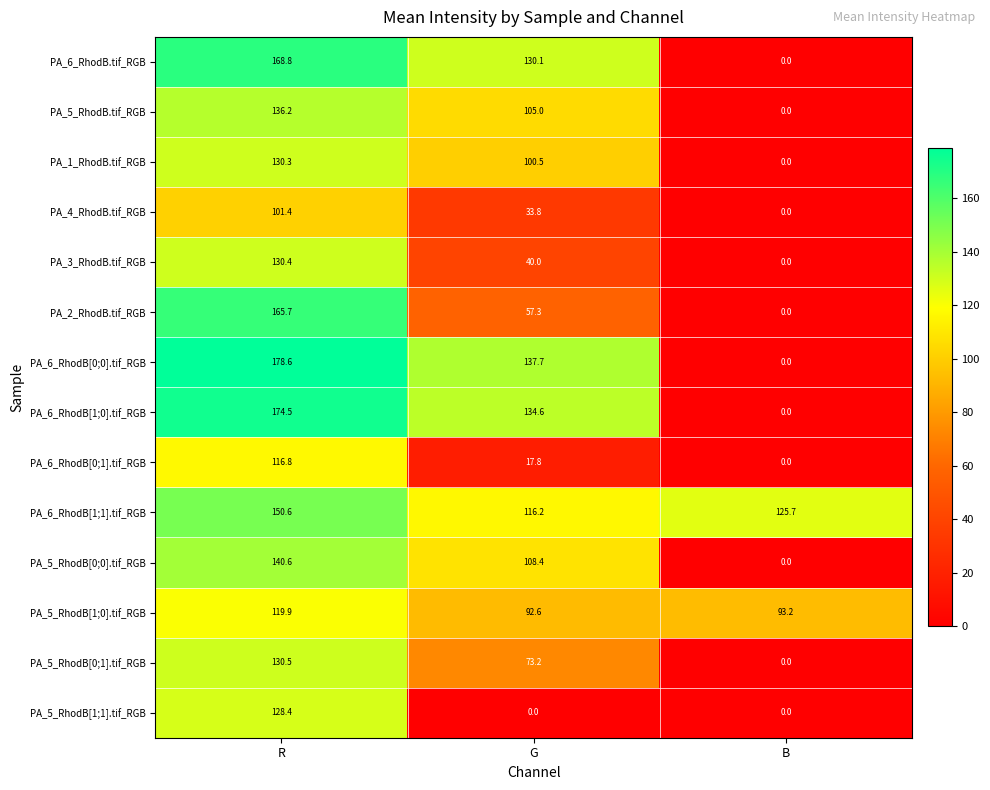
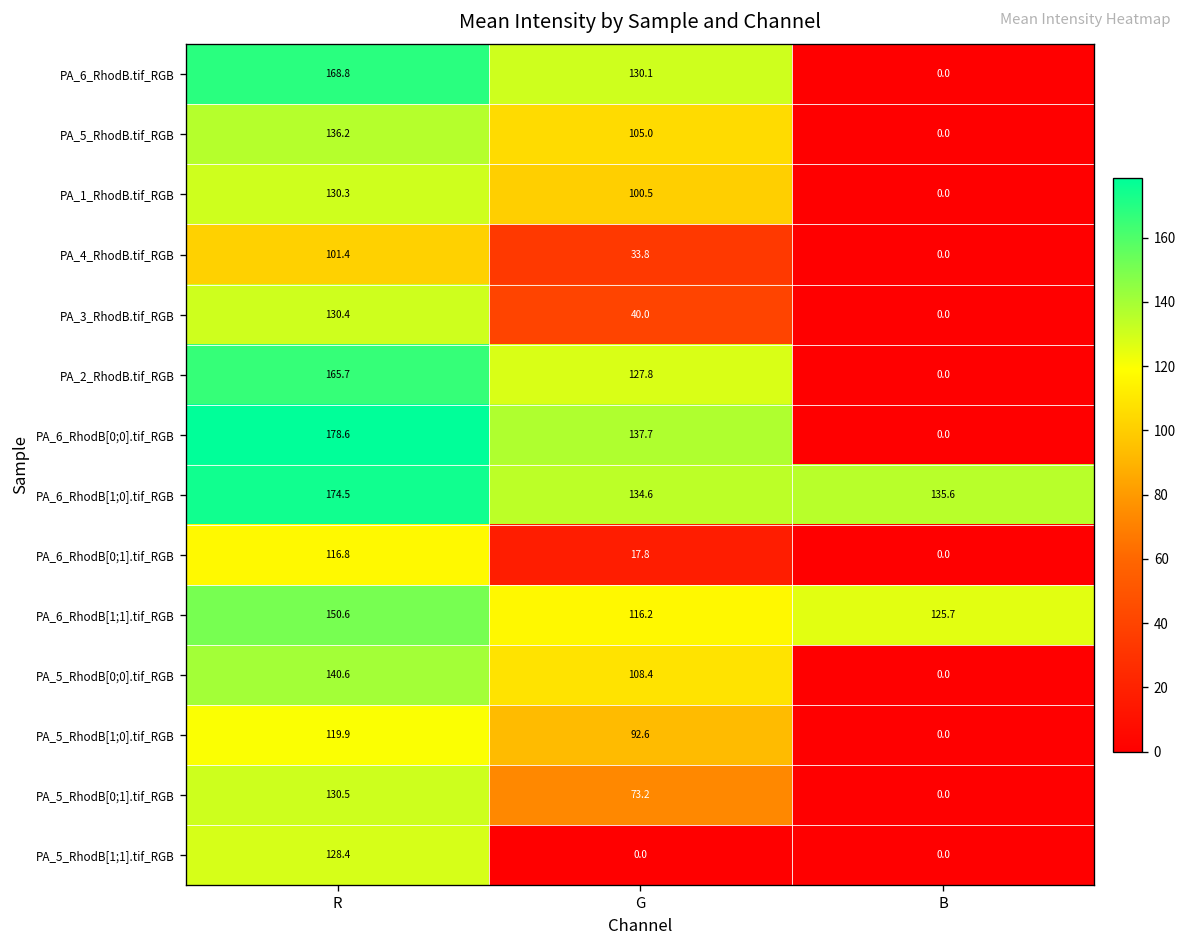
PA_2_RhodB.tif_RGB, G: 57.3 -> 127.8
PA_6_RhodB[1;0].tif_RGB, B: 0.0 -> 135.6
PA_5_RhodB[1;0].tif_RGB, B: 93.2 -> 0.0
